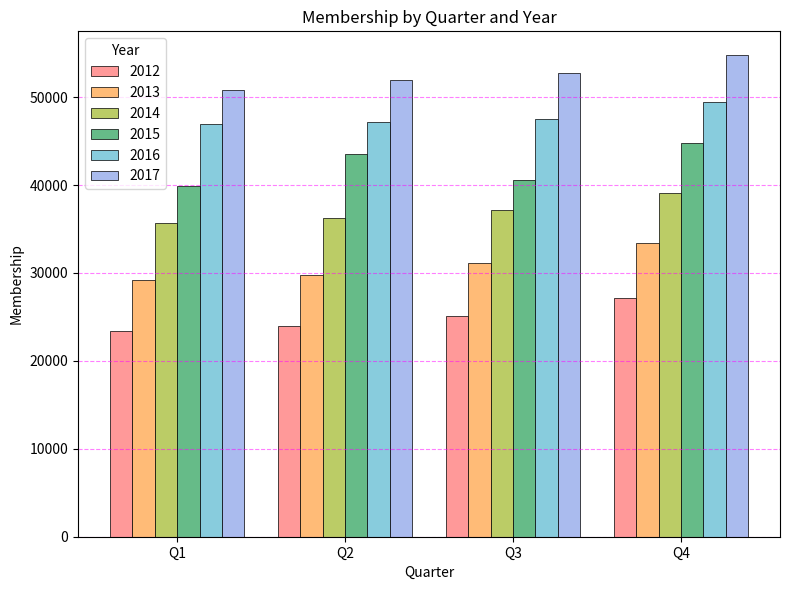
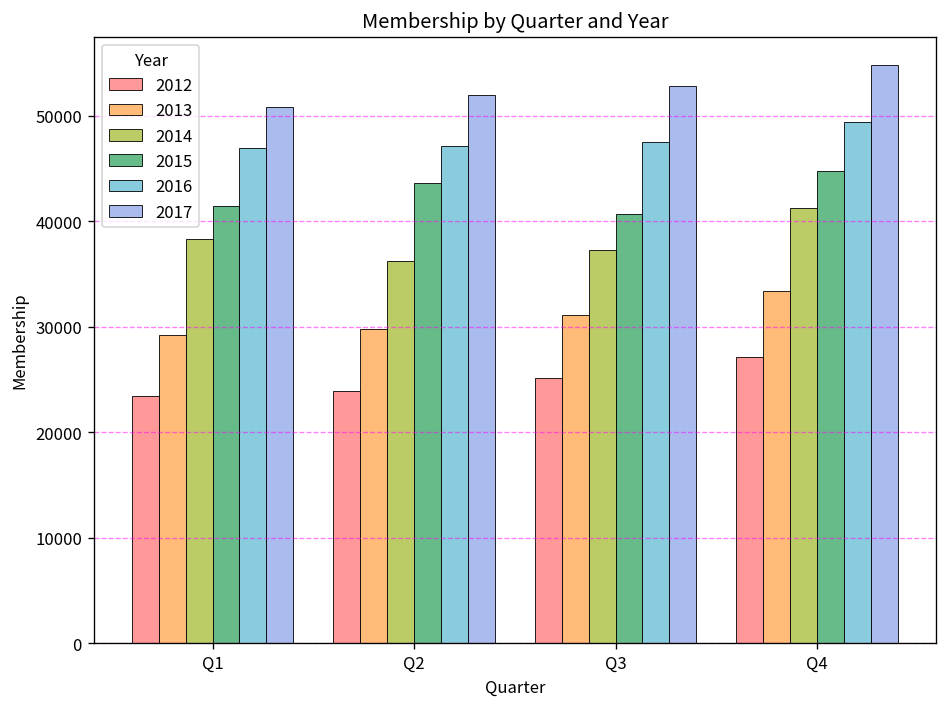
2014, Q1: 36000 -> 38000
2015, Q1: 40000 -> 41000
2014, Q4: 39000 -> 41000
